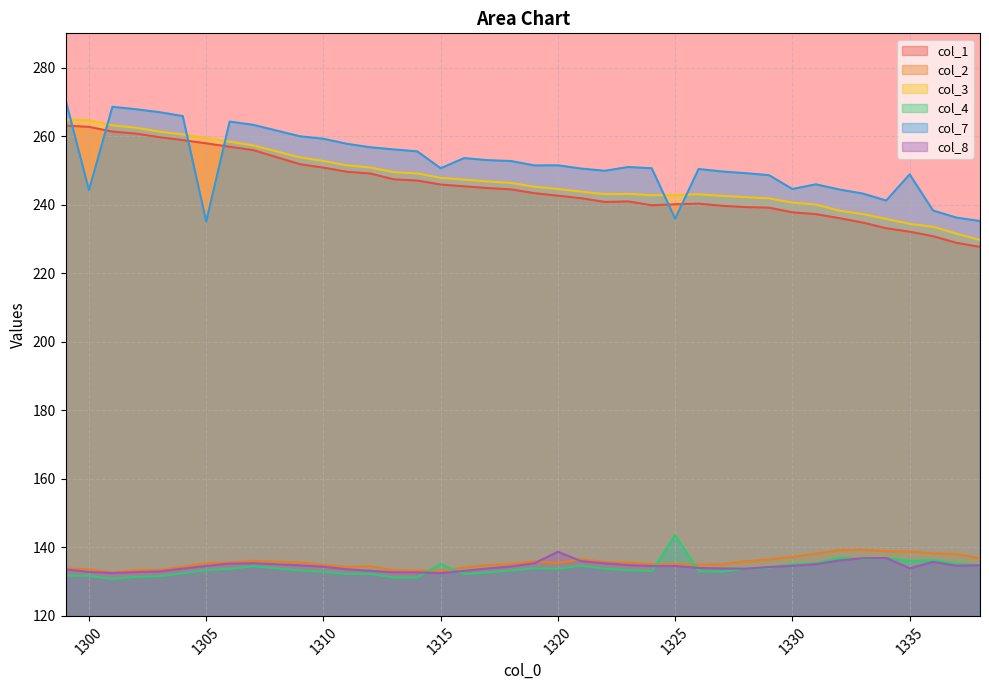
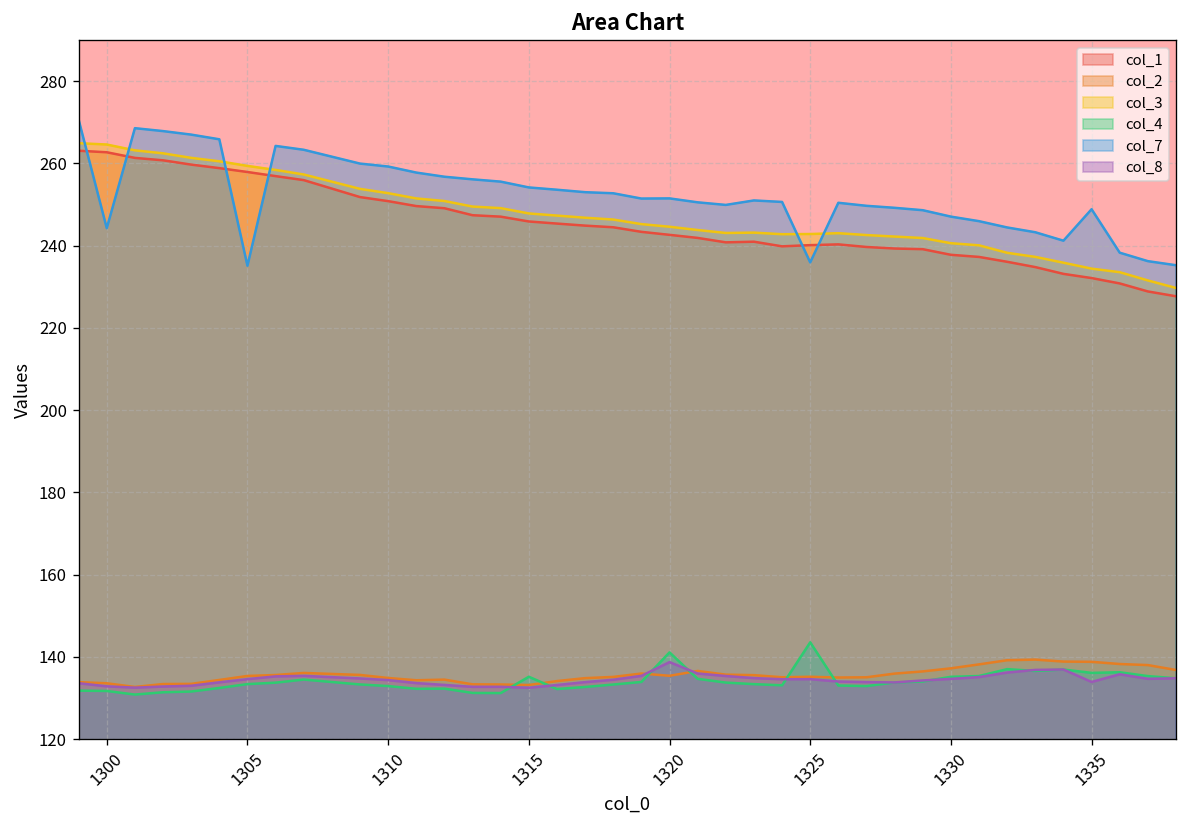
col_7, 1315: 251 -> 254
col_4, 1320: 134 -> 141
col_7, 1330: 245 -> 247
